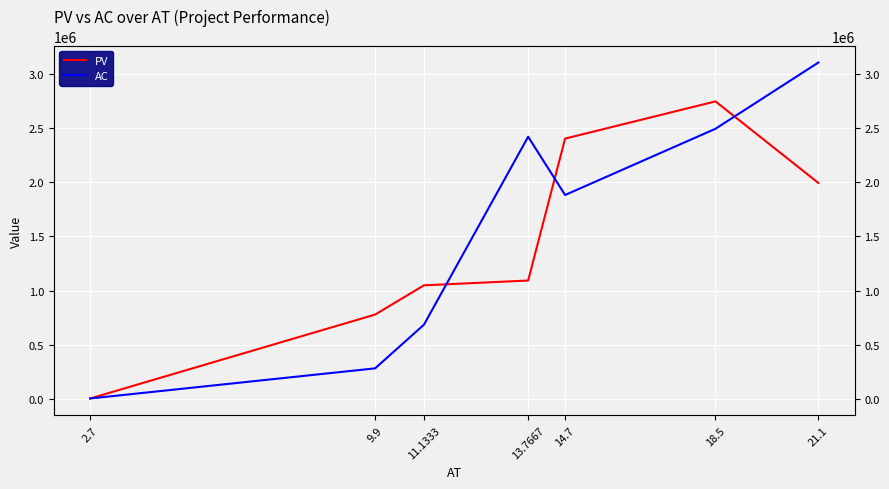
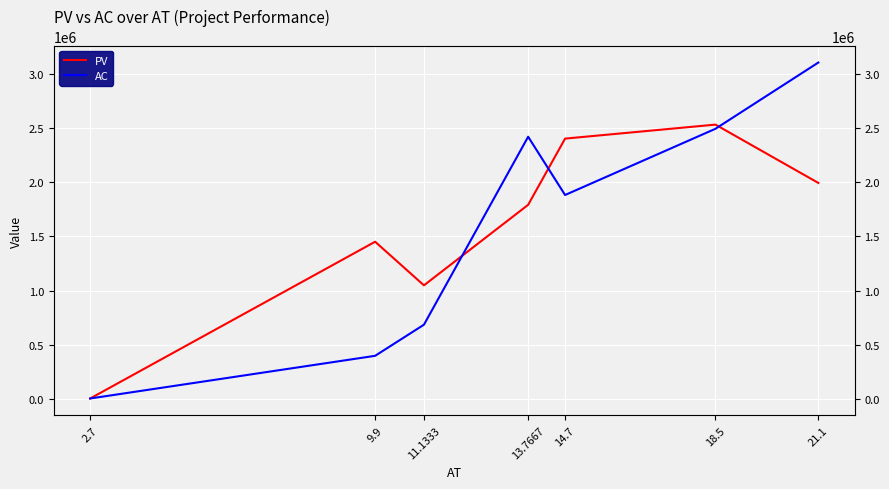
PV, 9.9: 780000 -> 1450000
AC, 9.9: 280000 -> 400000
PV, 13.7667: 1090000 -> 1790000
PV, 18.5: 2740000 -> 2530000
